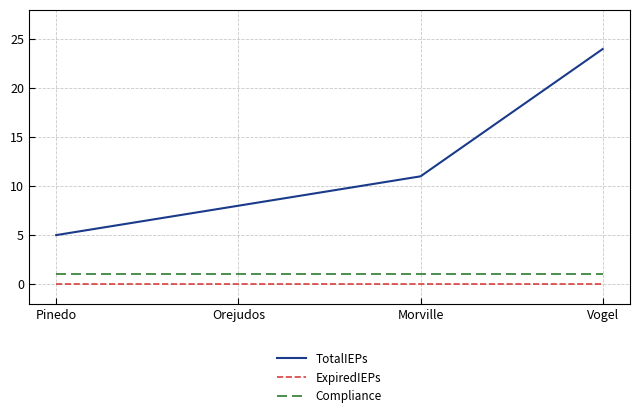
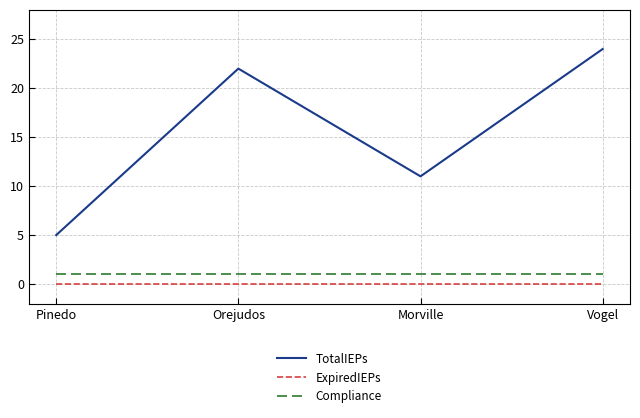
TotalIEPs, Orejudos: 8 -> 22
